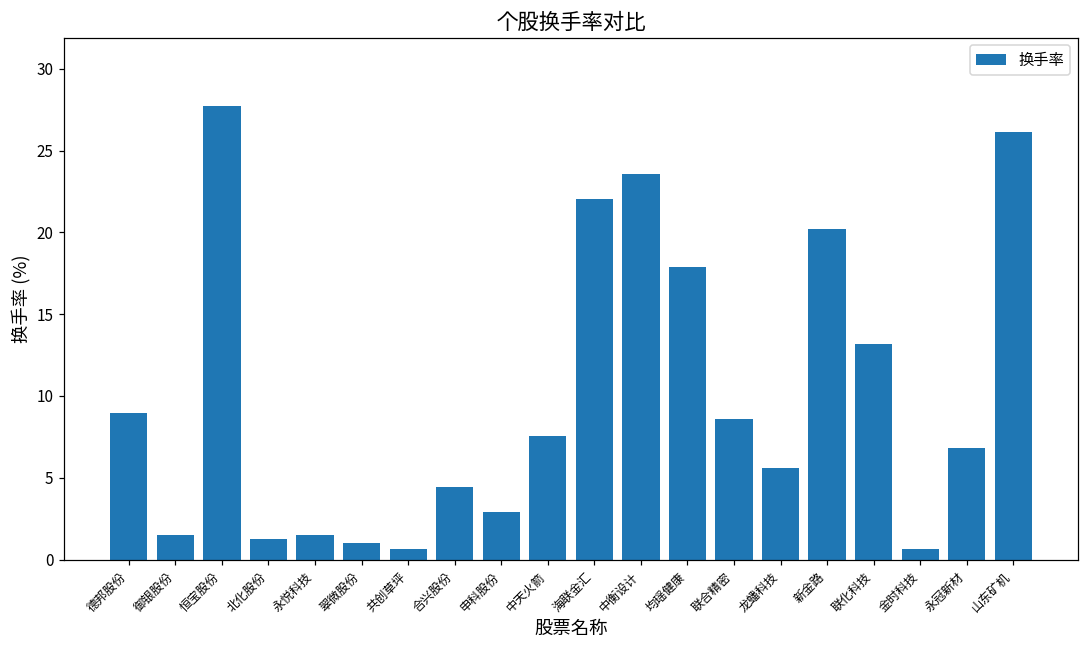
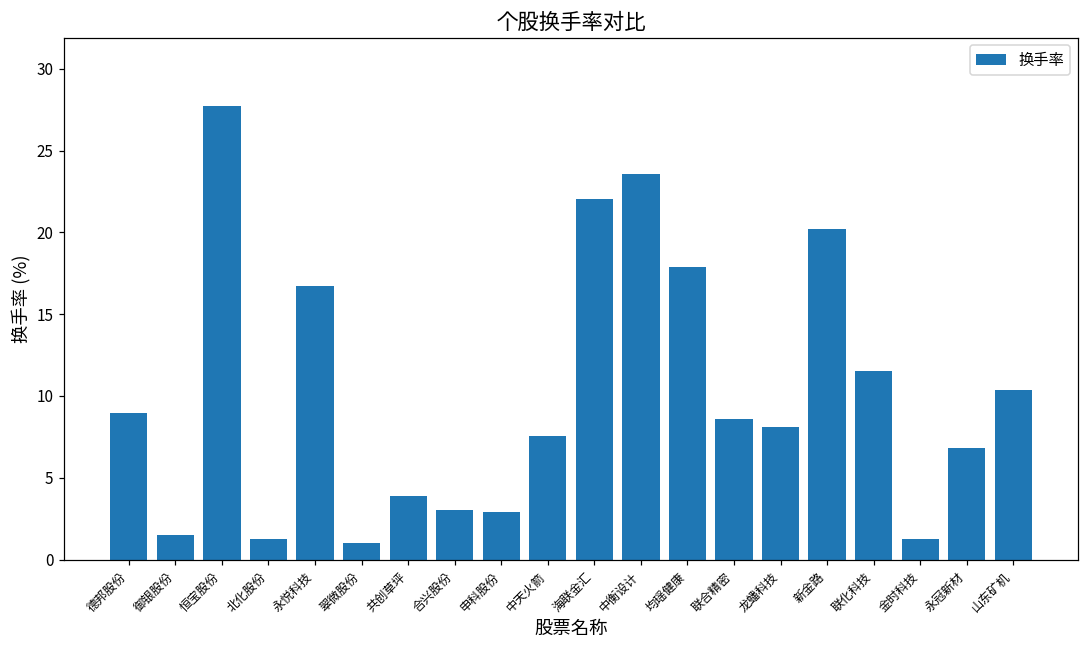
永悦科技: 1.5 -> 16.7
共创草坪: 0.7 -> 3.9
合兴股份: 4.4 -> 3.0
龙蟠科技: 5.6 -> 8.1
联化科技: 13.2 -> 11.6
金时科技: 0.6 -> 1.3
山东矿机: 26.1 -> 10.4
